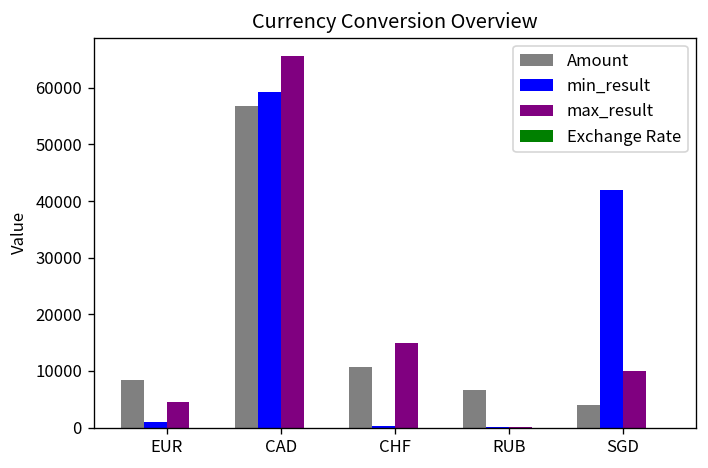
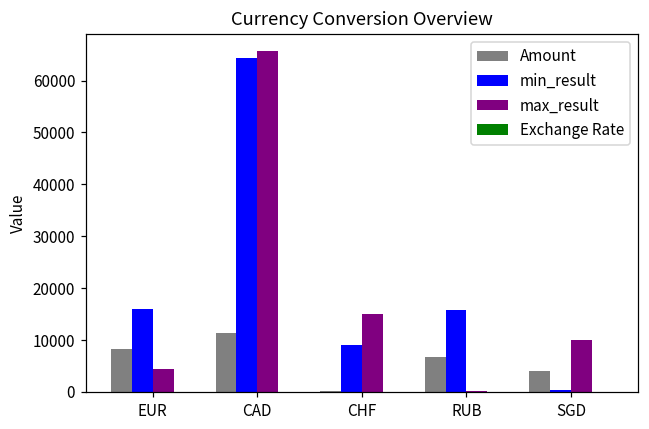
min_result, EUR: 1000 -> 16000
Amount, CAD: 57000 -> 11000
min_result, CAD: 59000 -> 64000
Amount, CHF: 11000 -> 0
min_result, CHF: 0 -> 9000
min_result, RUB: 0 -> 16000
min_result, SGD: 42000 -> 0
